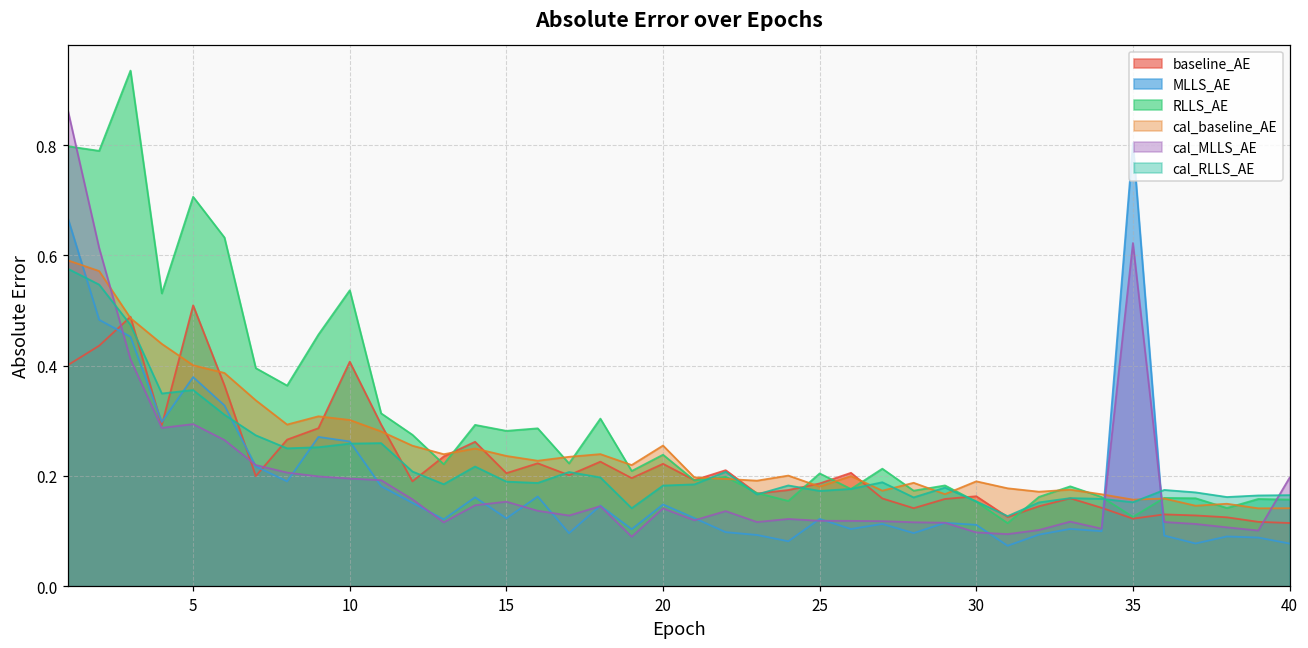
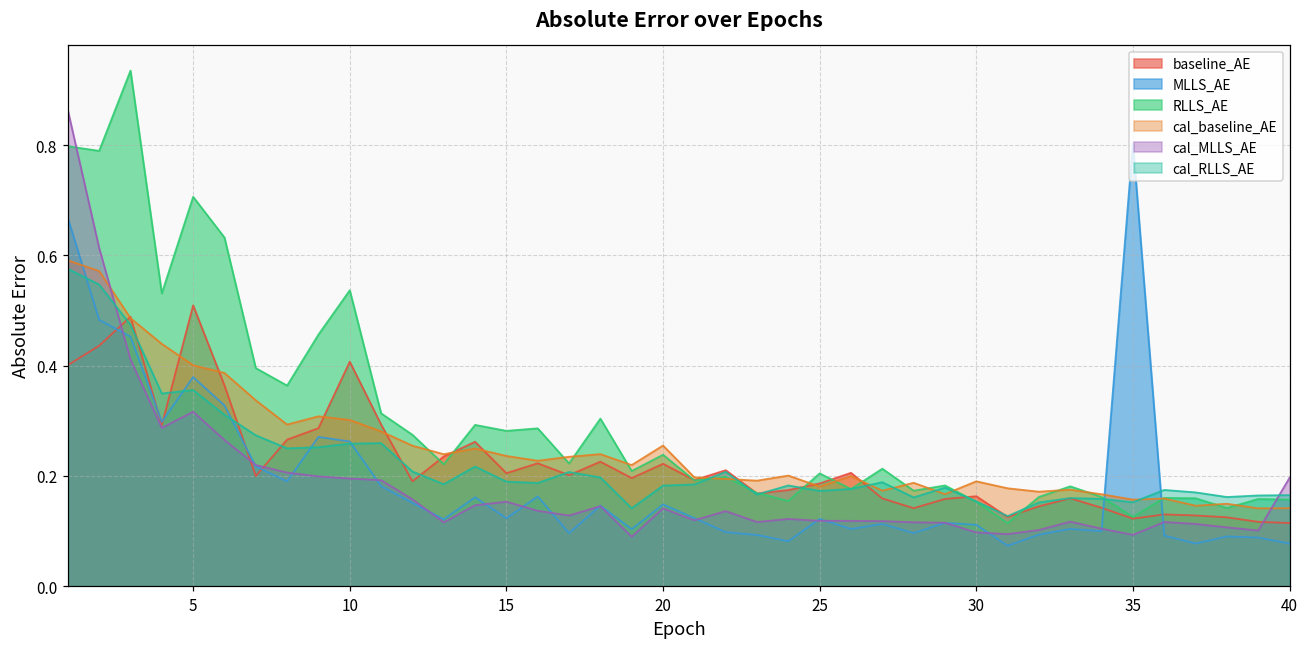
cal_MLLS_AE, 5: 0.29 -> 0.32
cal_MLLS_AE, 35: 0.62 -> 0.09
